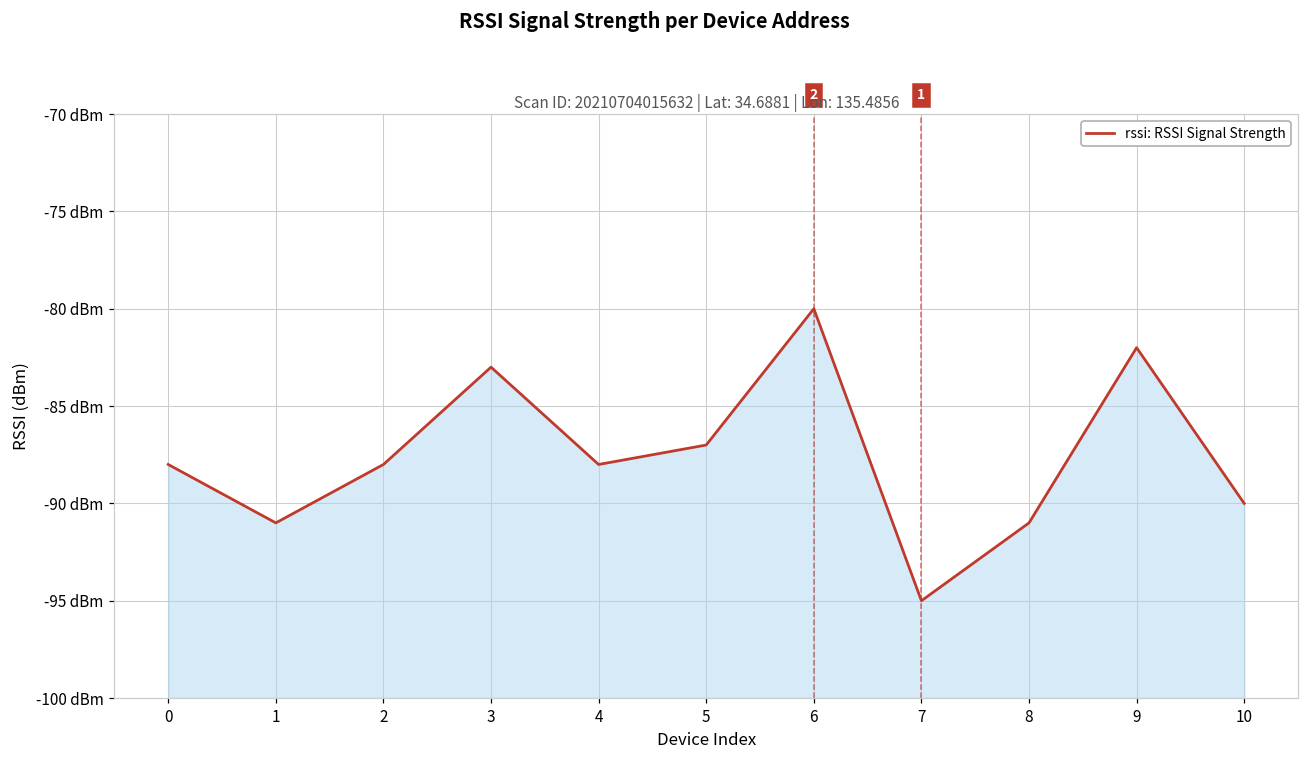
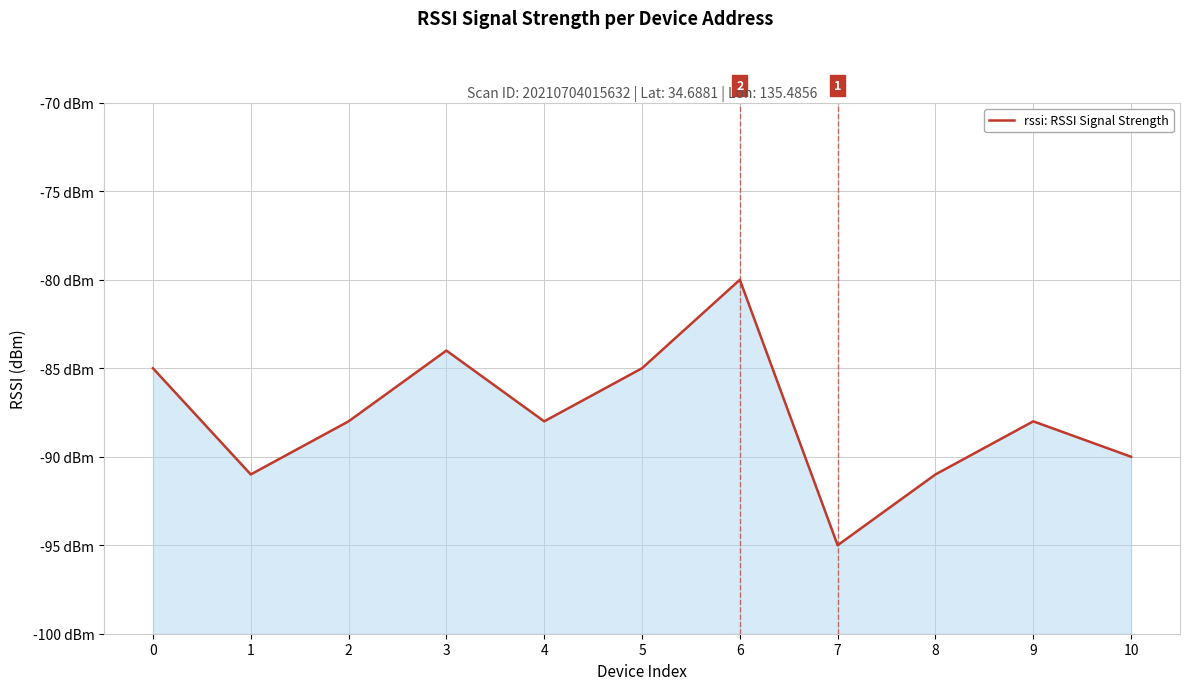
0: -88 dBm -> -85 dBm
3: -83 dBm -> -84 dBm
5: -87 dBm -> -85 dBm
9: -82 dBm -> -88 dBm
